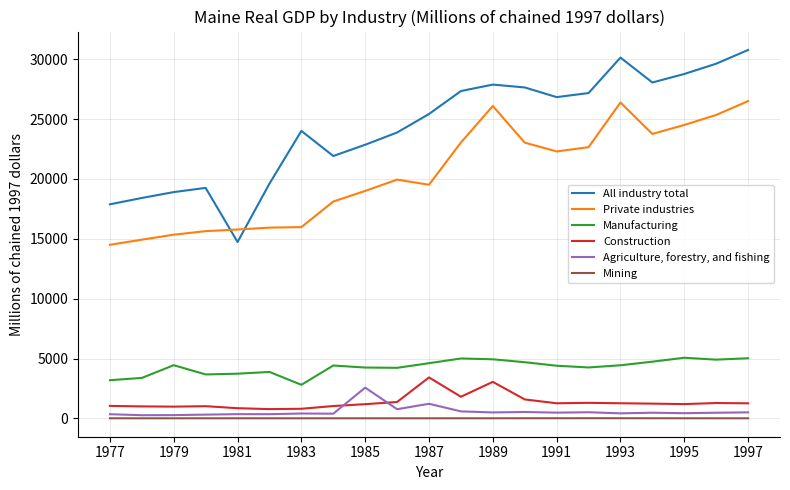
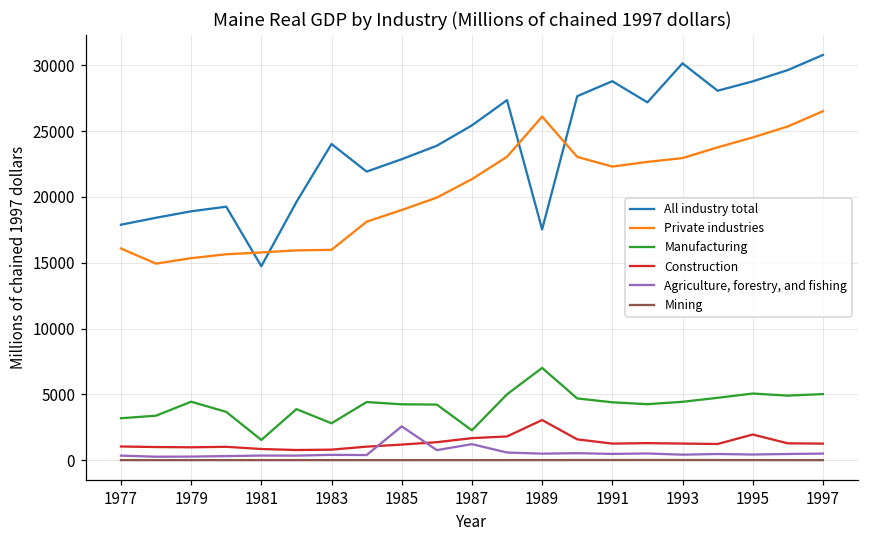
Private industries, 1977: 14500 -> 16100
Manufacturing, 1981: 3700 -> 1500
Private industries, 1987: 19500 -> 21300
Manufacturing, 1987: 4600 -> 2300
Construction, 1987: 3400 -> 1700
All industry total, 1989: 27900 -> 17500
Manufacturing, 1989: 4900 -> 7000
All industry total, 1991: 26800 -> 28800
Private industries, 1993: 26400 -> 22900
Construction, 1995: 1200 -> 1900
